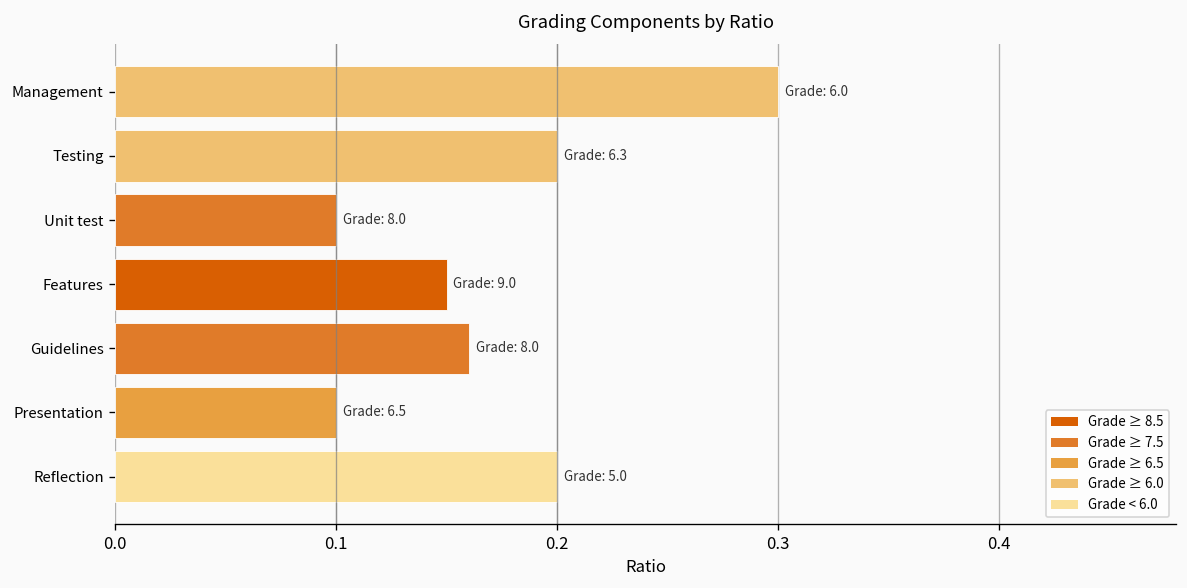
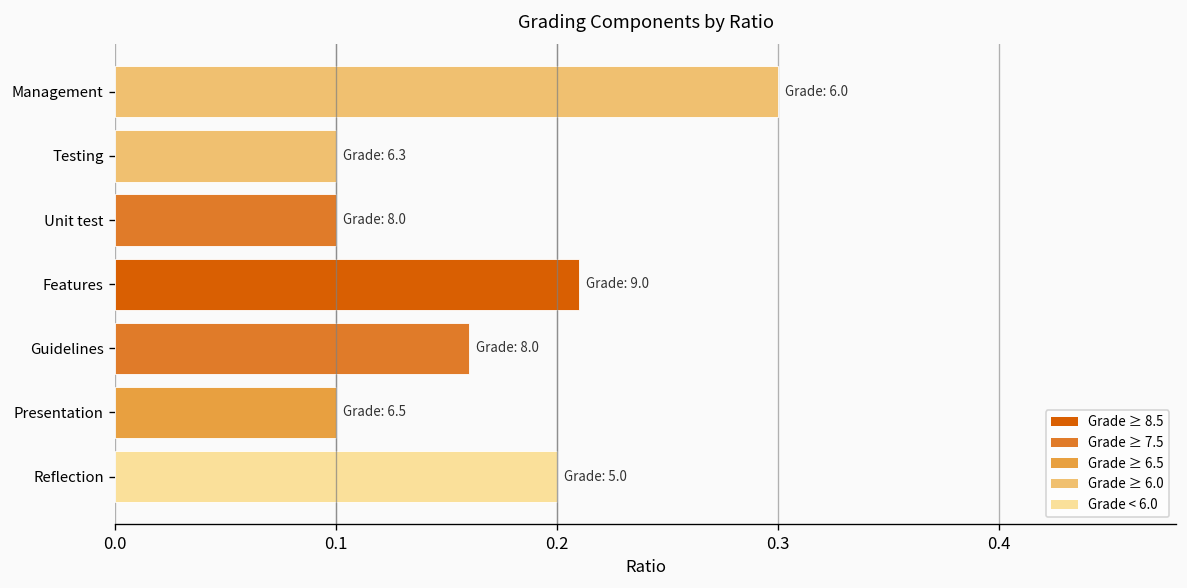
Testing: 0.2 -> 0.1
Features: 0.15 -> 0.21
